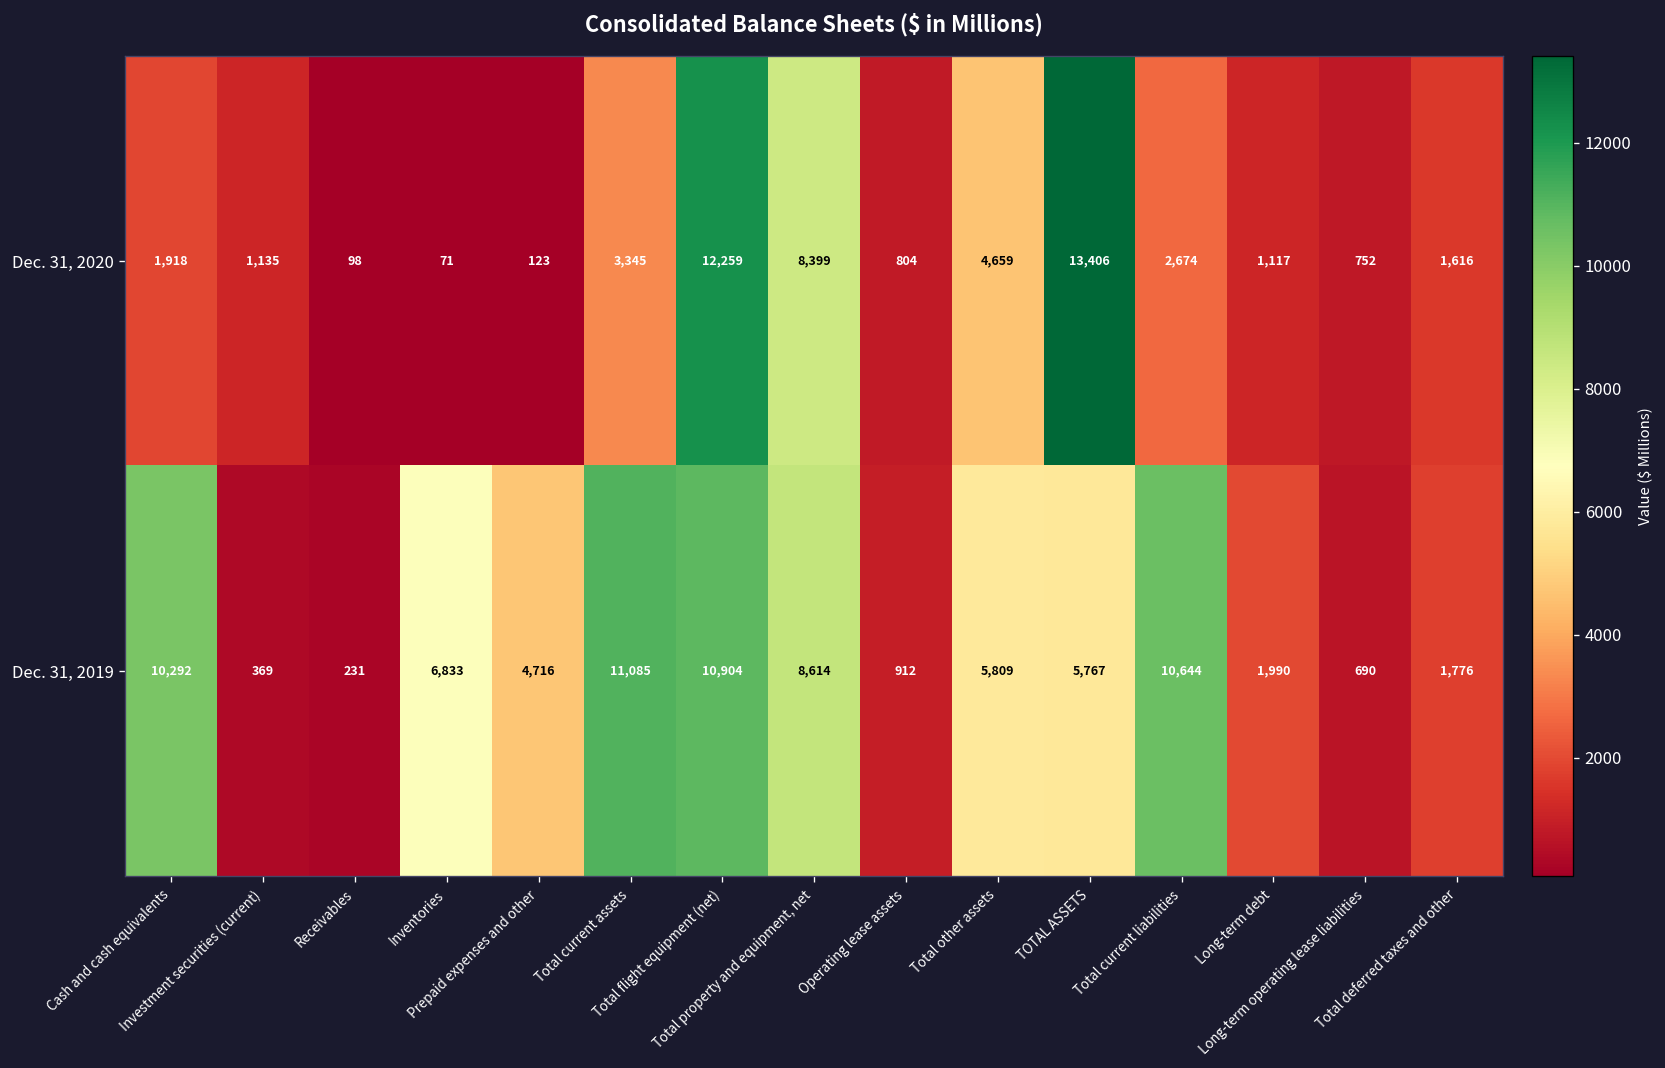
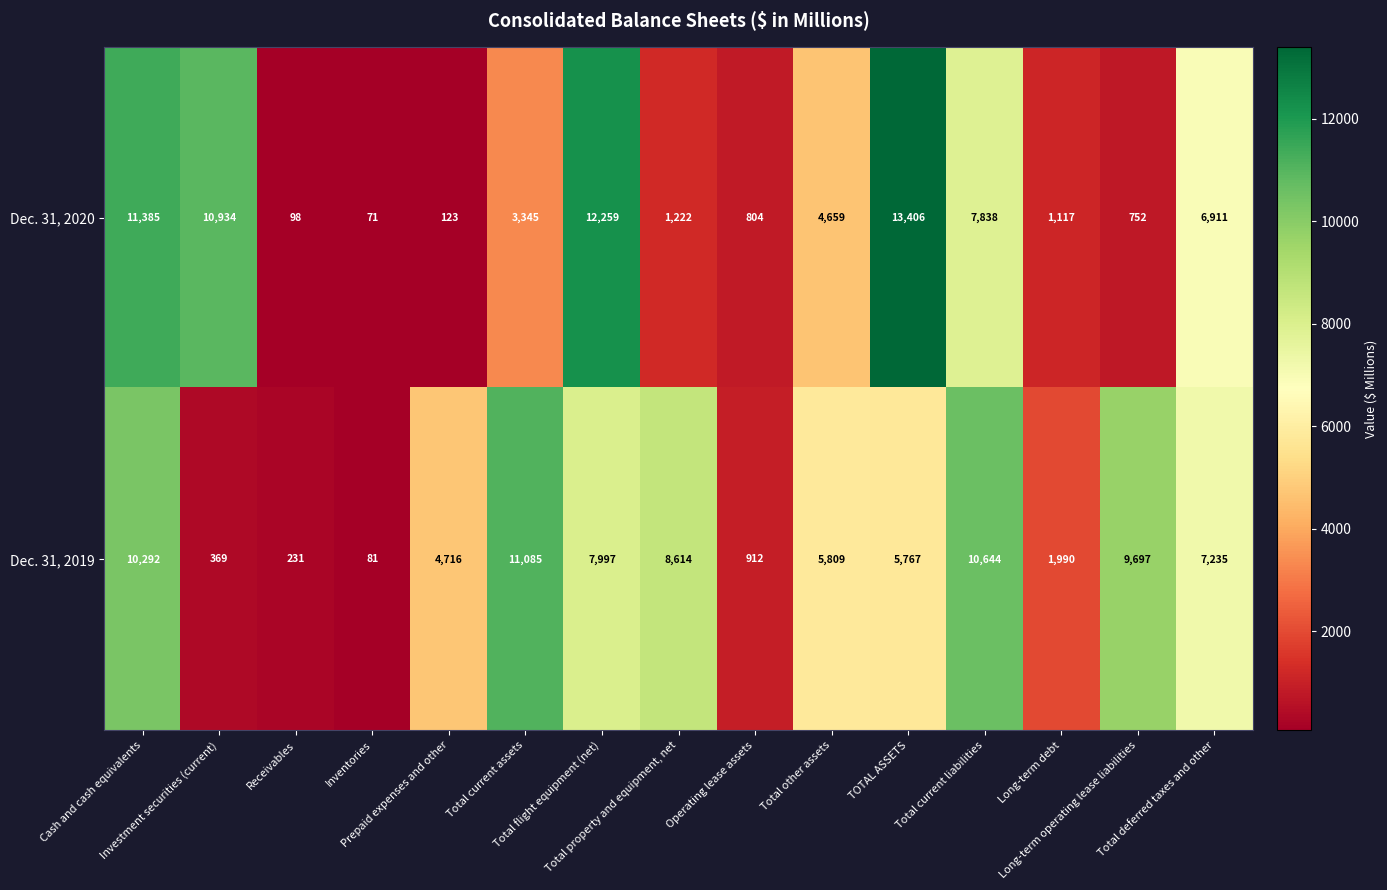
Dec. 31, 2020, Cash and cash equivalents: 1,918 -> 11,385
Dec. 31, 2020, Investment securities (current): 1,135 -> 10,934
Dec. 31, 2020, Total property and equipment, net: 8,399 -> 1,222
Dec. 31, 2020, Total current liabilities: 2,674 -> 7,838
Dec. 31, 2020, Total deferred taxes and other: 1,616 -> 6,911
Dec. 31, 2019, Inventories: 6,833 -> 81
Dec. 31, 2019, Total flight equipment (net): 10,904 -> 7,997
Dec. 31, 2019, Long-term operating lease liabilities: 690 -> 9,697
Dec. 31, 2019, Total deferred taxes and other: 1,776 -> 7,235
